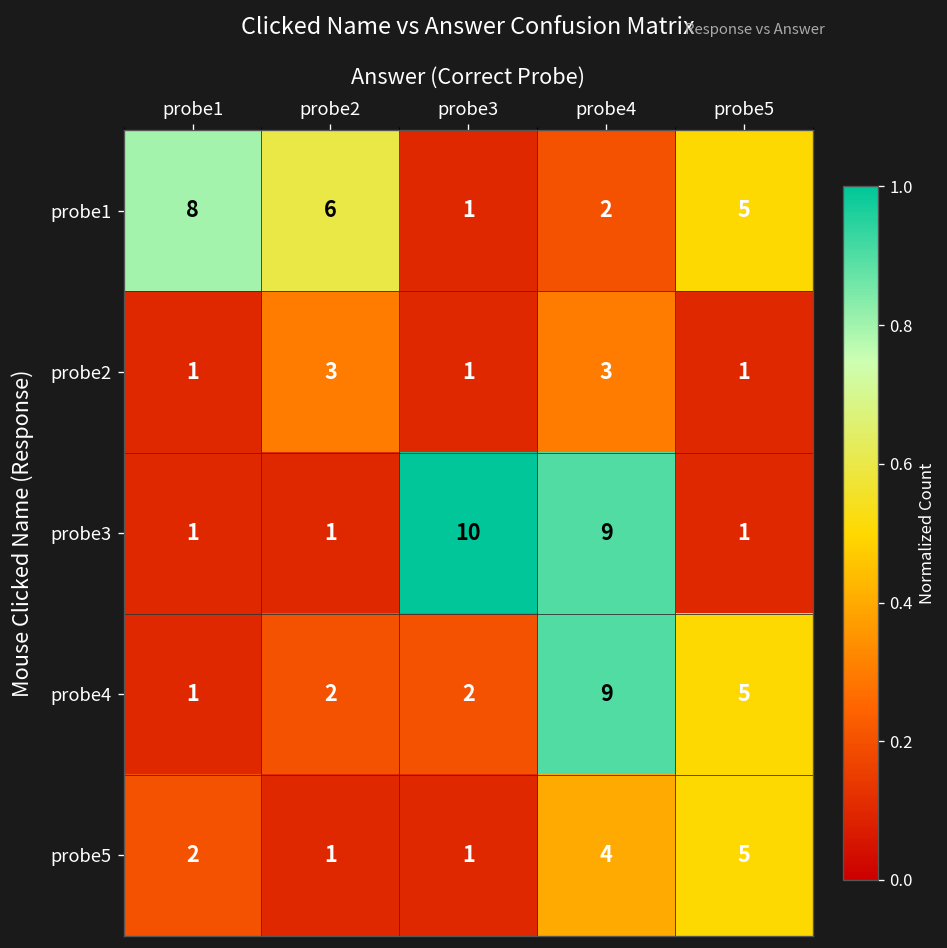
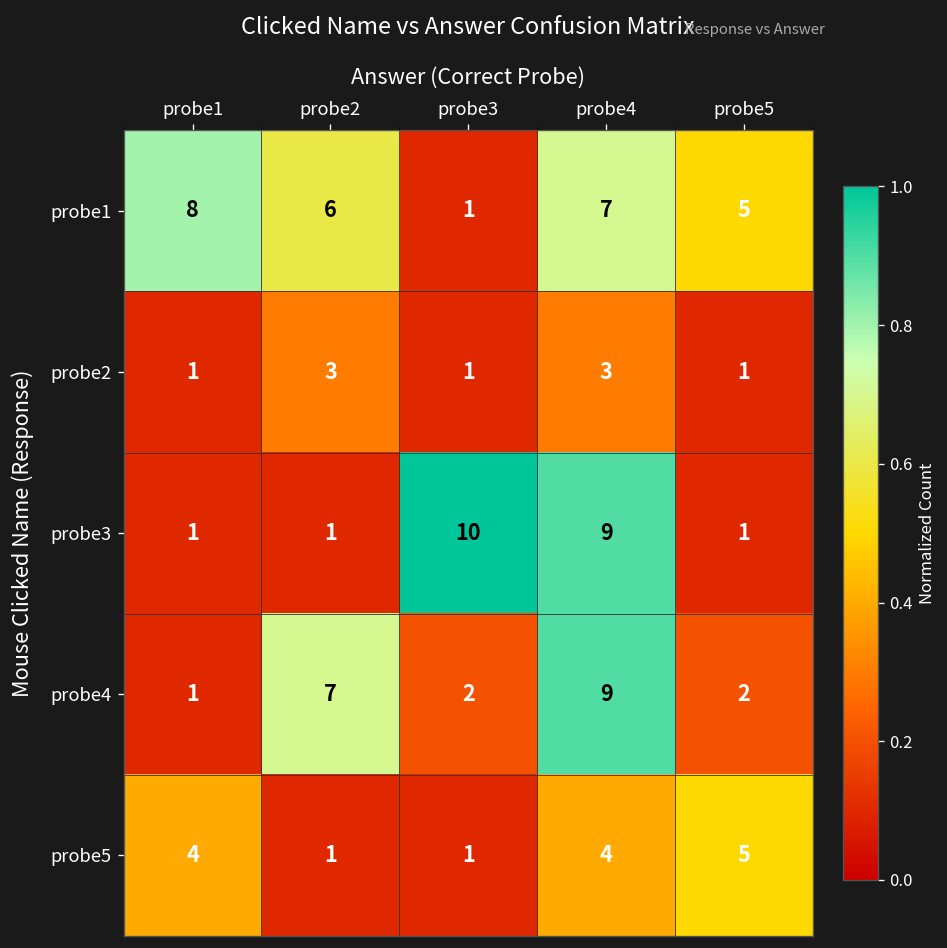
probe1, probe4: 2 -> 7
probe4, probe2: 2 -> 7
probe4, probe5: 5 -> 2
probe5, probe1: 2 -> 4
